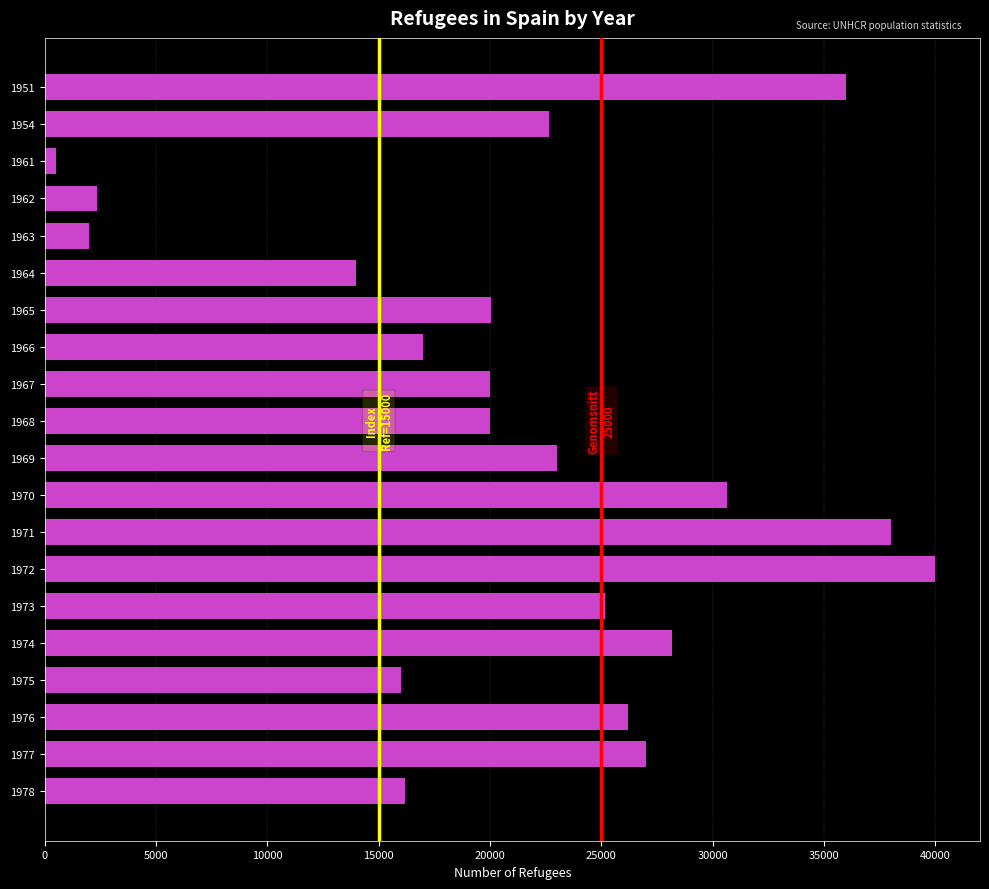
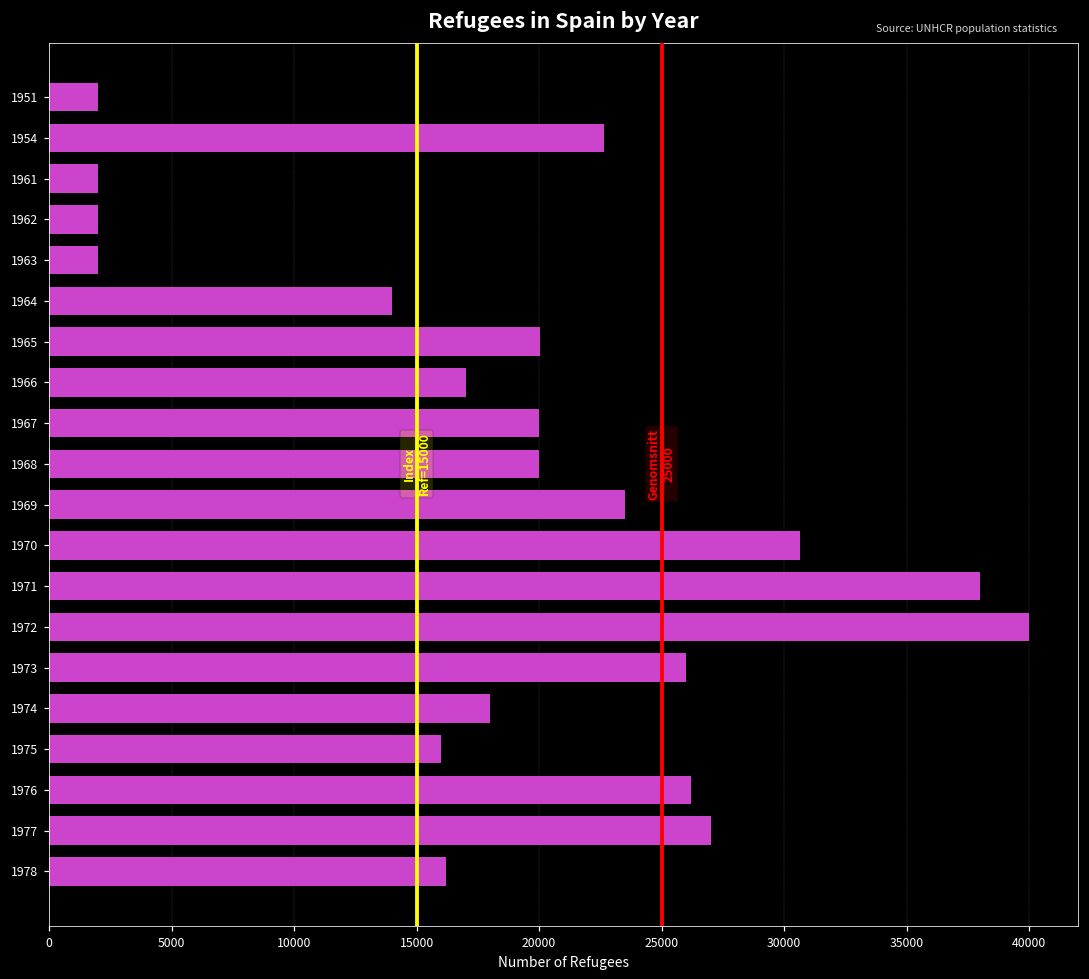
1951: 36000 -> 2000
1961: 500 -> 2000
1962: 2400 -> 2000
1969: 23000 -> 23500
1973: 25200 -> 26000
1974: 28200 -> 18000
